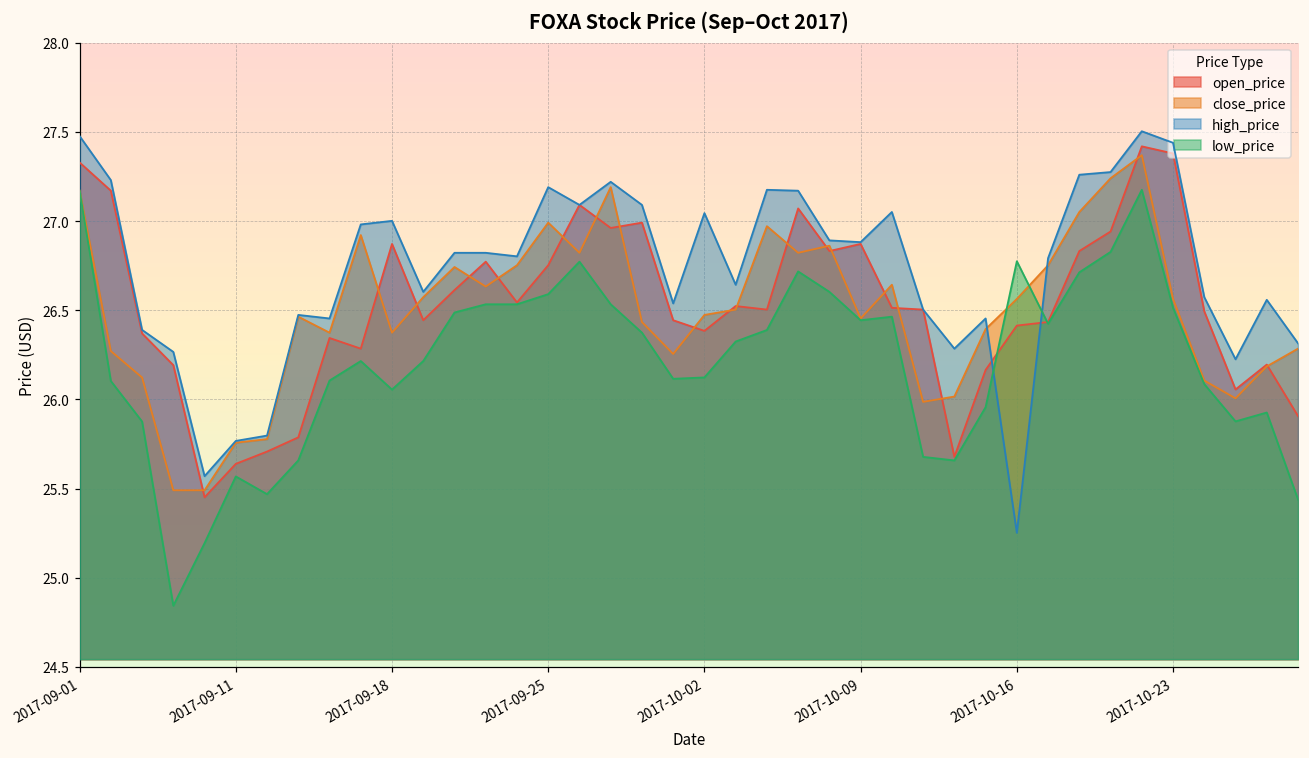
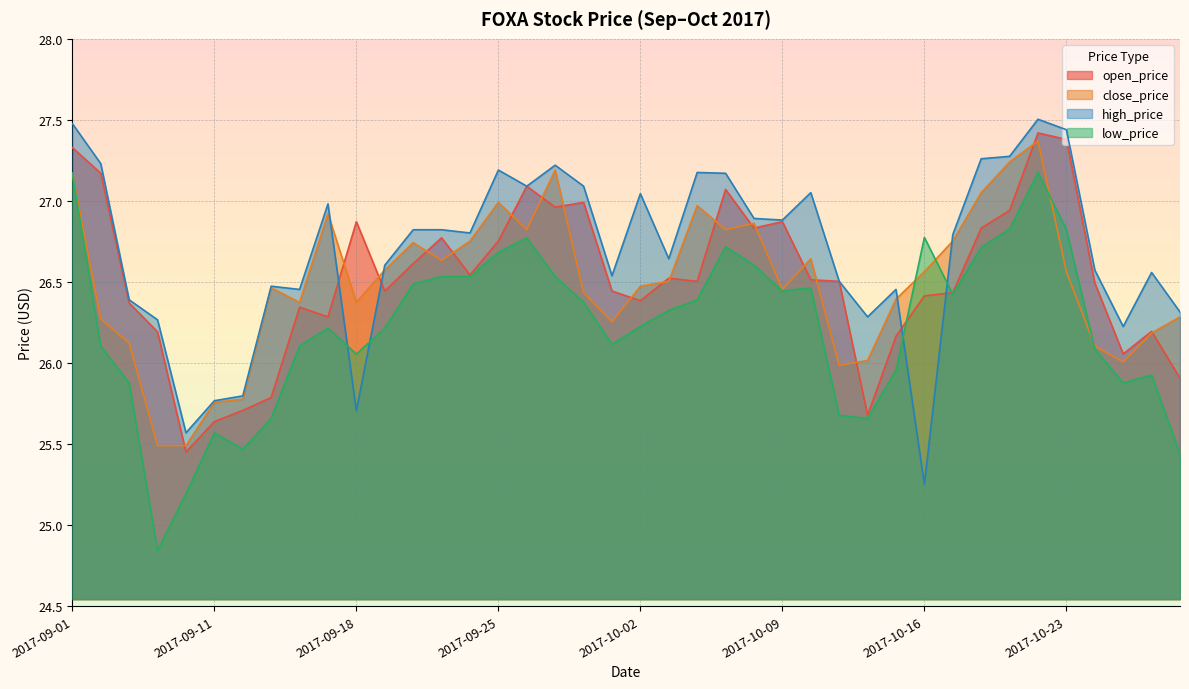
high_price, 2017-09-18: 27.00 -> 25.71
low_price, 2017-09-25: 26.59 -> 26.68
low_price, 2017-10-02: 26.12 -> 26.23
low_price, 2017-10-23: 26.51 -> 26.82
